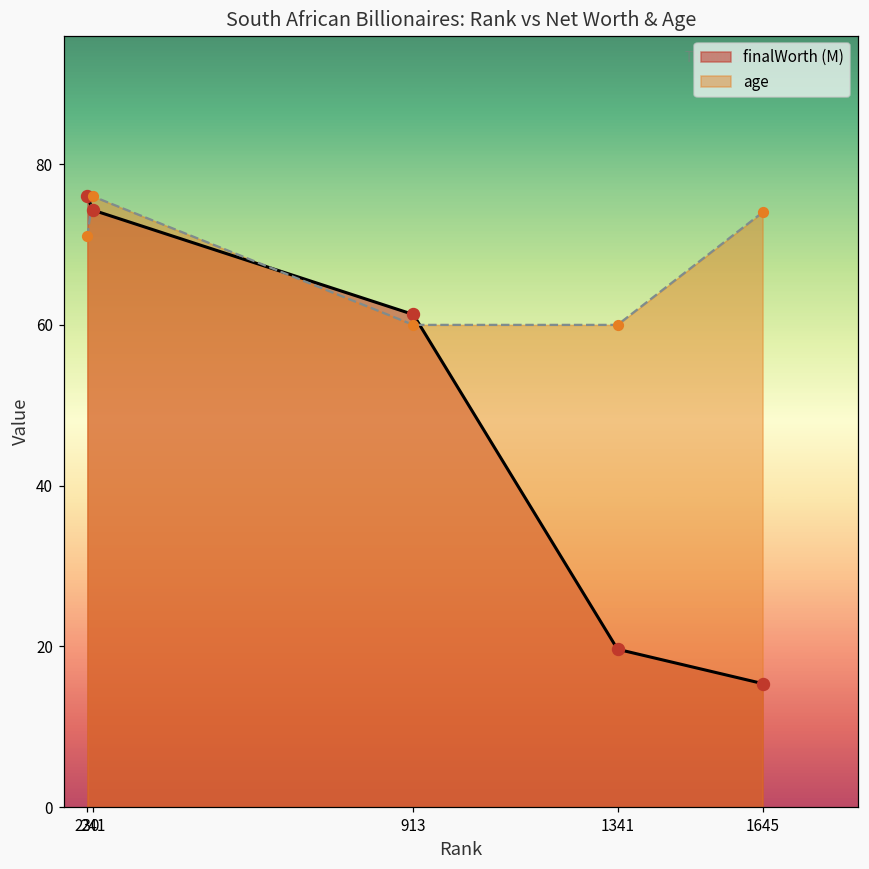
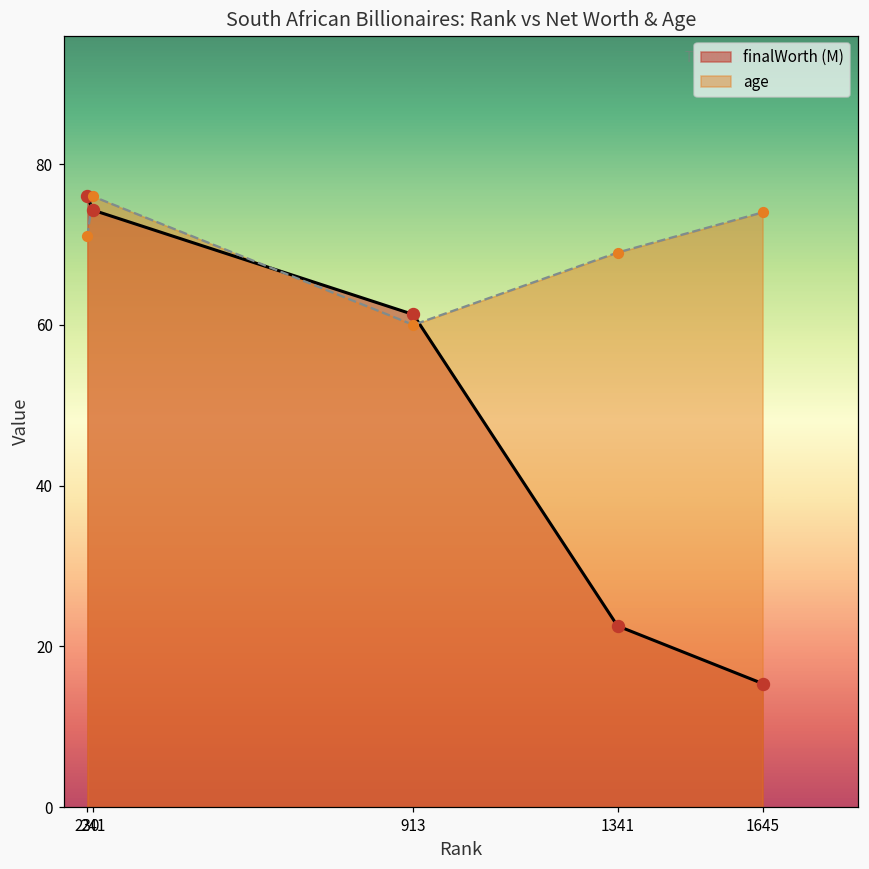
finalWorth (M), 1341: 20 -> 23
age, 1341: 60 -> 69
